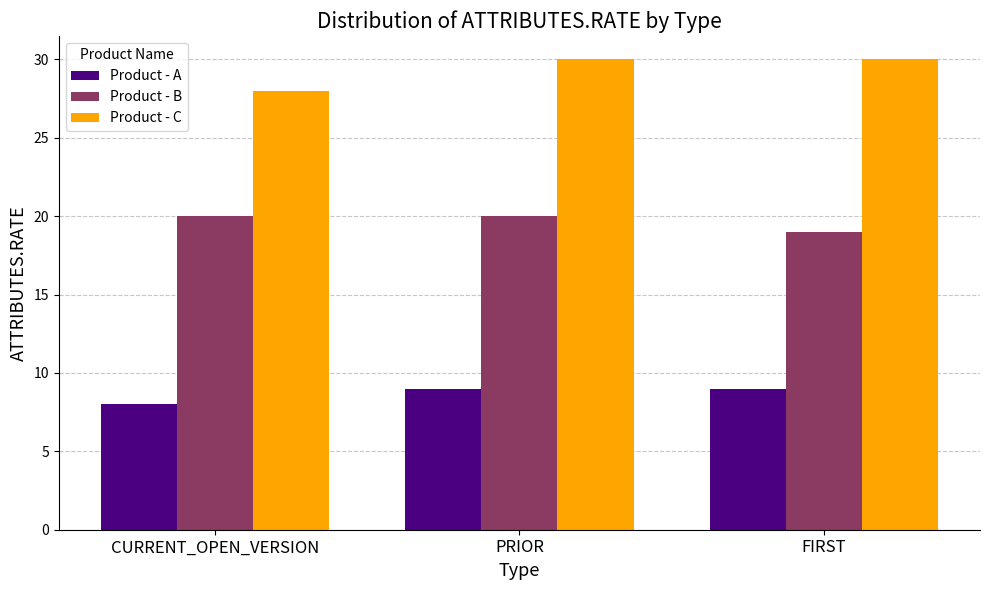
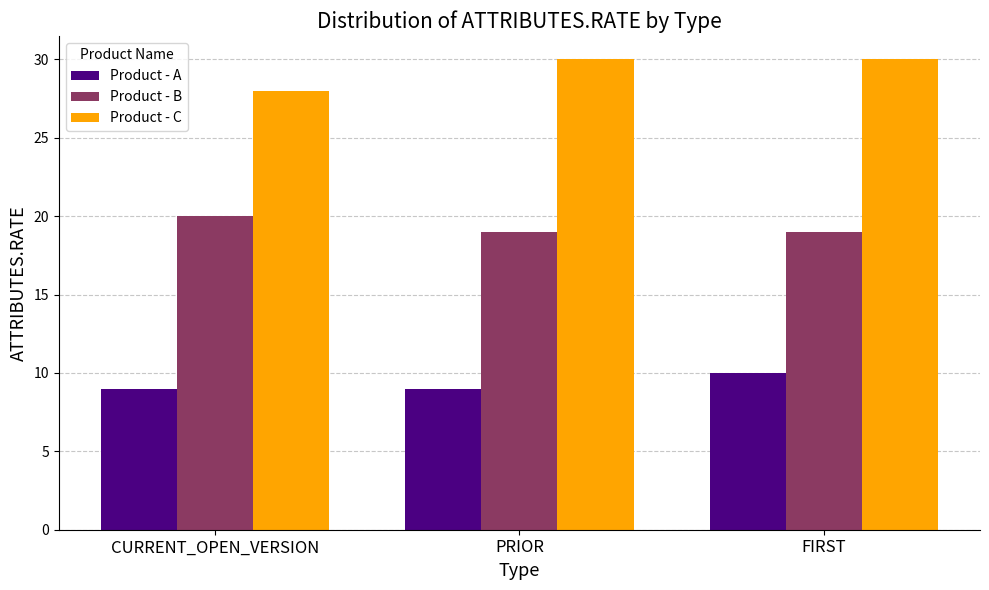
Product - A, CURRENT_OPEN_VERSION: 8 -> 9
Product - B, PRIOR: 20 -> 19
Product - A, FIRST: 9 -> 10
